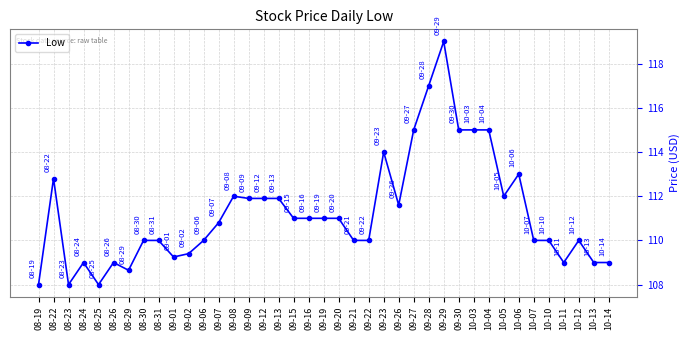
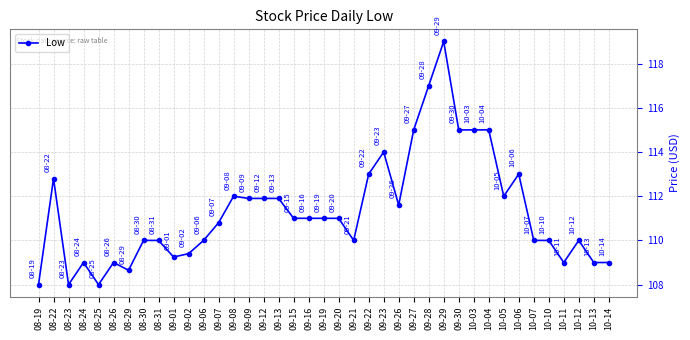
09-22: 110 -> 113
